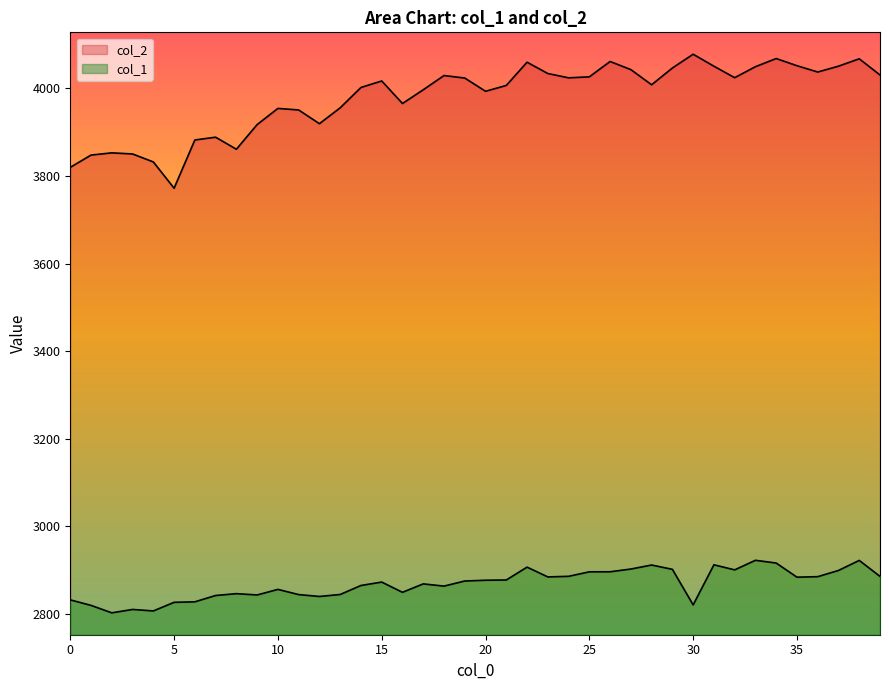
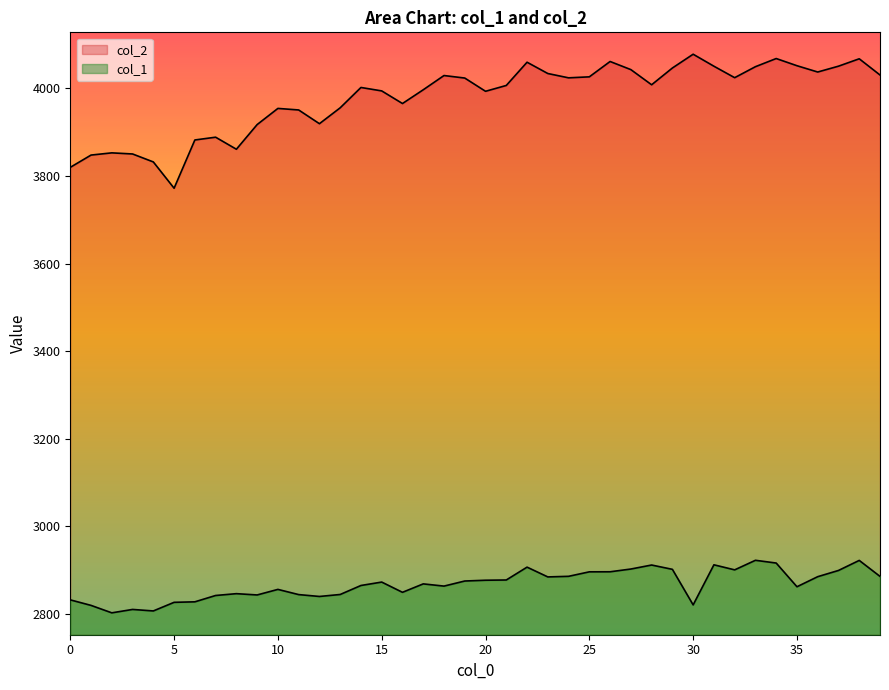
col_2, 15: 4020 -> 3990
col_1, 35: 2880 -> 2860
